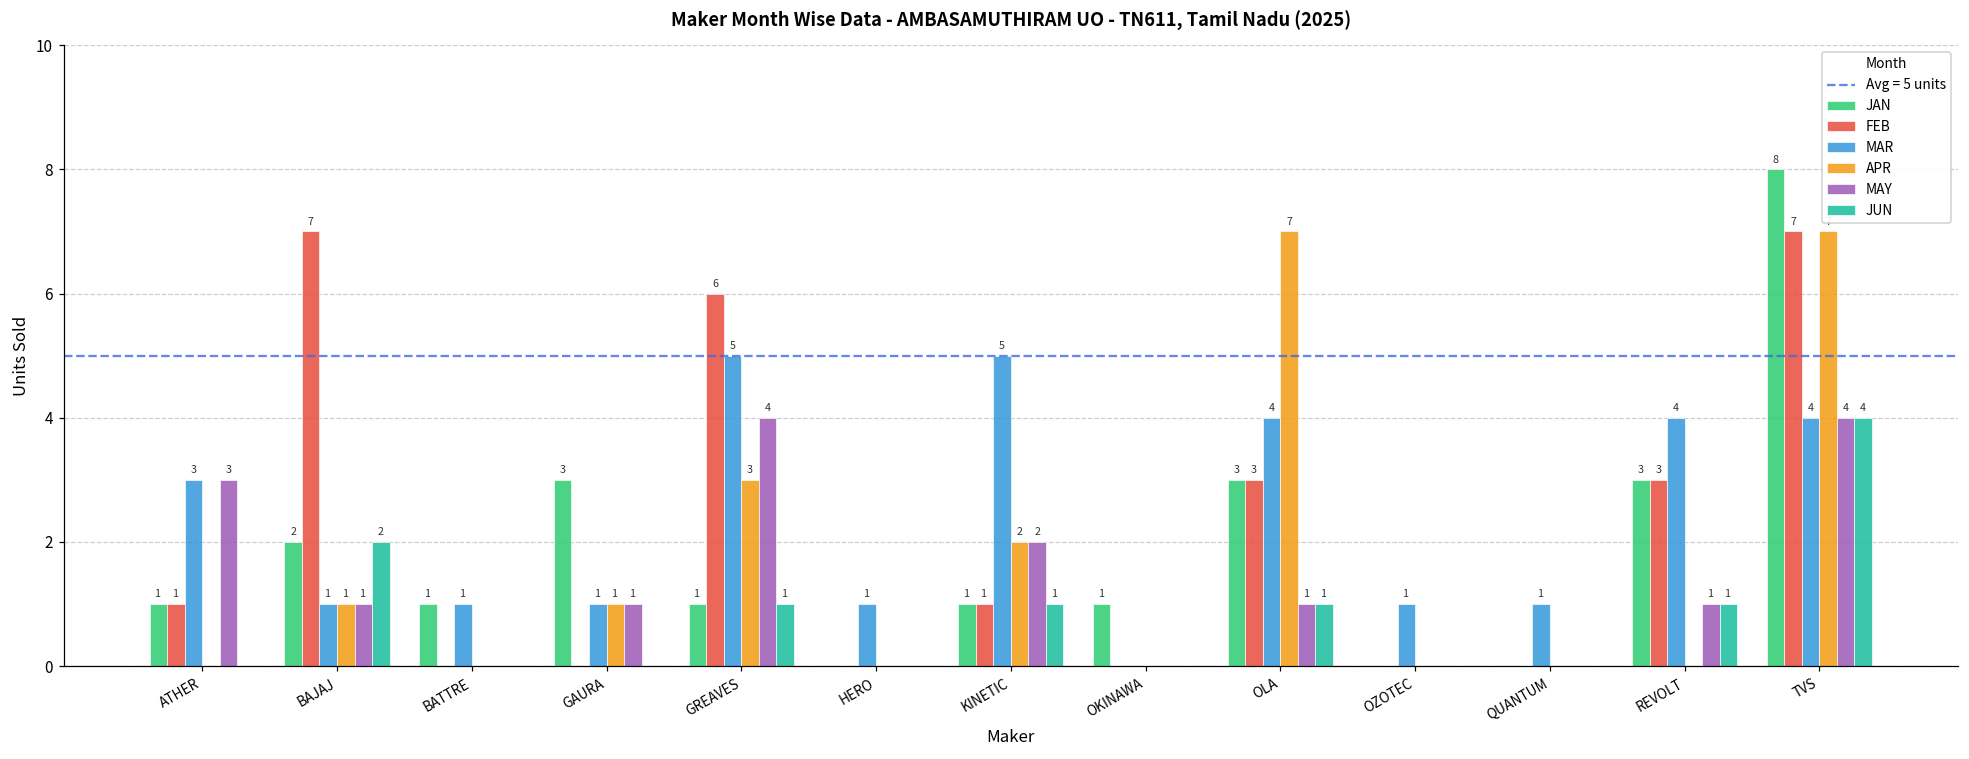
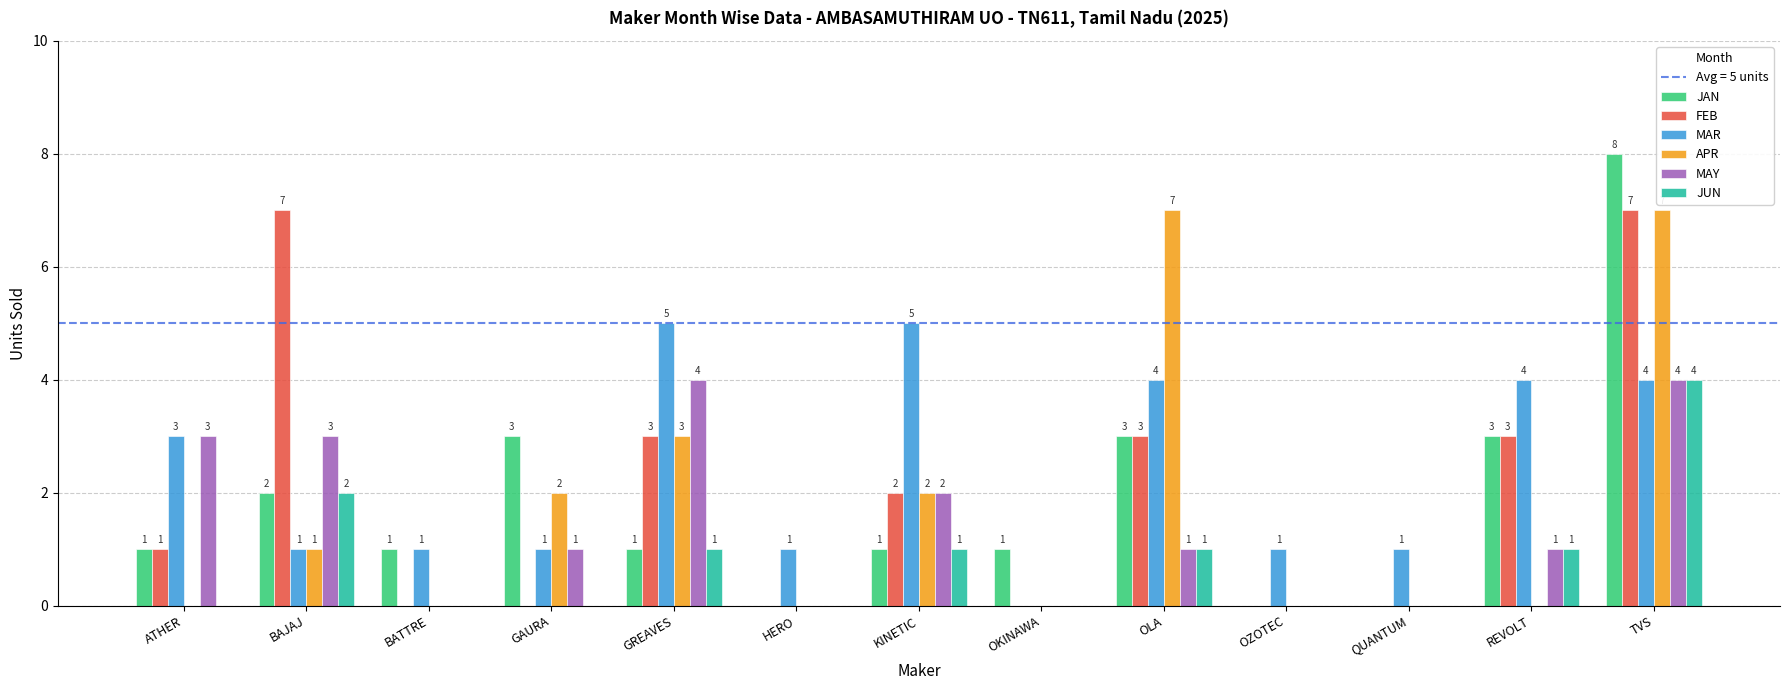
MAY, BAJAJ: 1 -> 3
APR, GAURA: 1 -> 2
FEB, GREAVES: 6 -> 3
FEB, KINETIC: 1 -> 2
